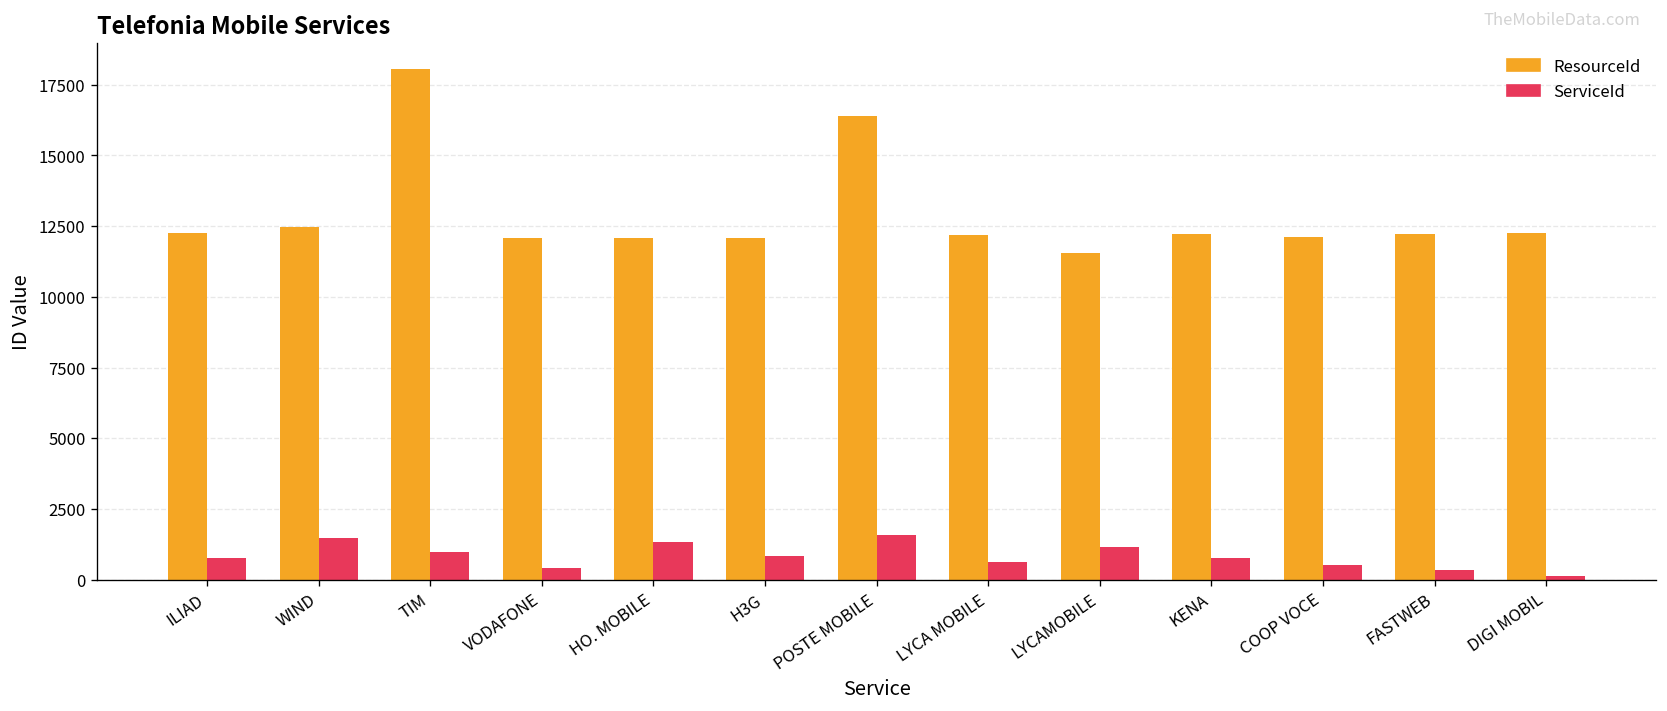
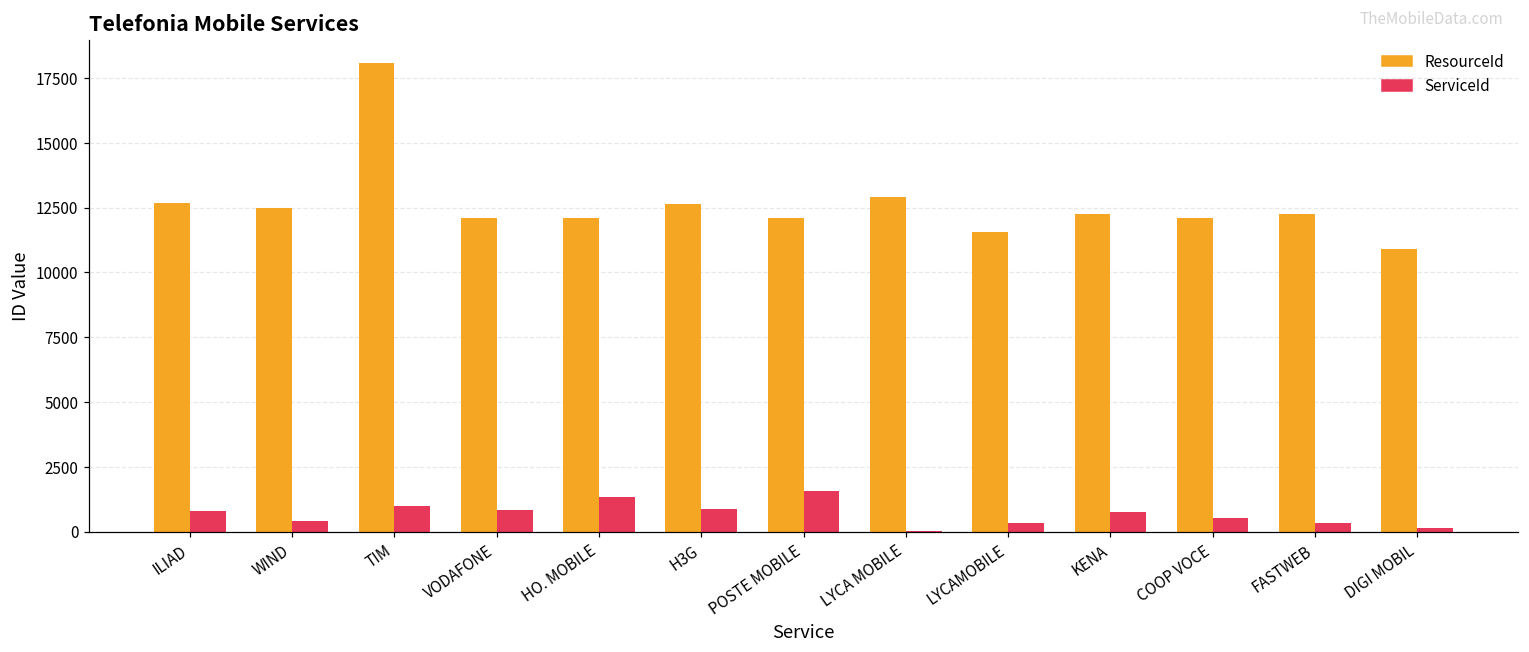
ResourceId, ILIAD: 12200 -> 12700
ServiceId, WIND: 1500 -> 400
ServiceId, VODAFONE: 400 -> 900
ResourceId, H3G: 12100 -> 12600
ResourceId, POSTE MOBILE: 16400 -> 12100
ResourceId, LYCA MOBILE: 12200 -> 12900
ServiceId, LYCA MOBILE: 600 -> 0
ServiceId, LYCAMOBILE: 1200 -> 400
ResourceId, DIGI MOBIL: 12300 -> 10900
